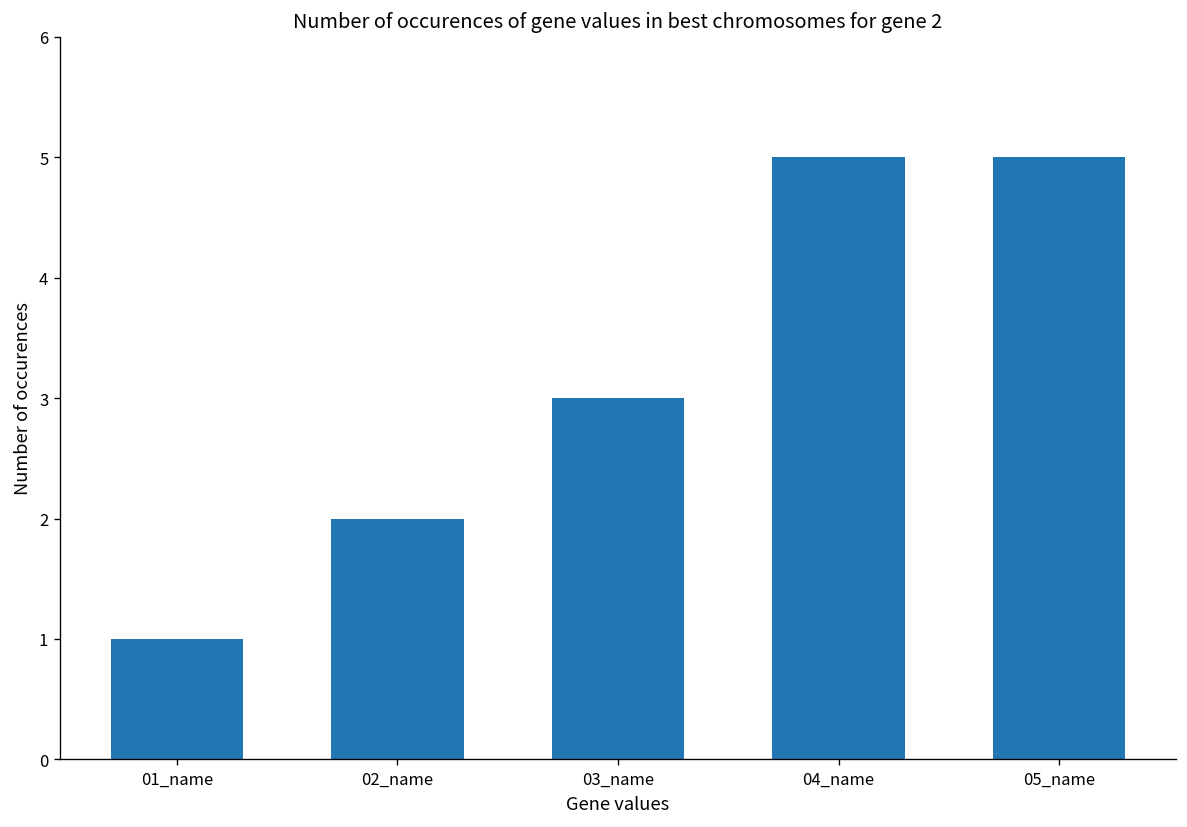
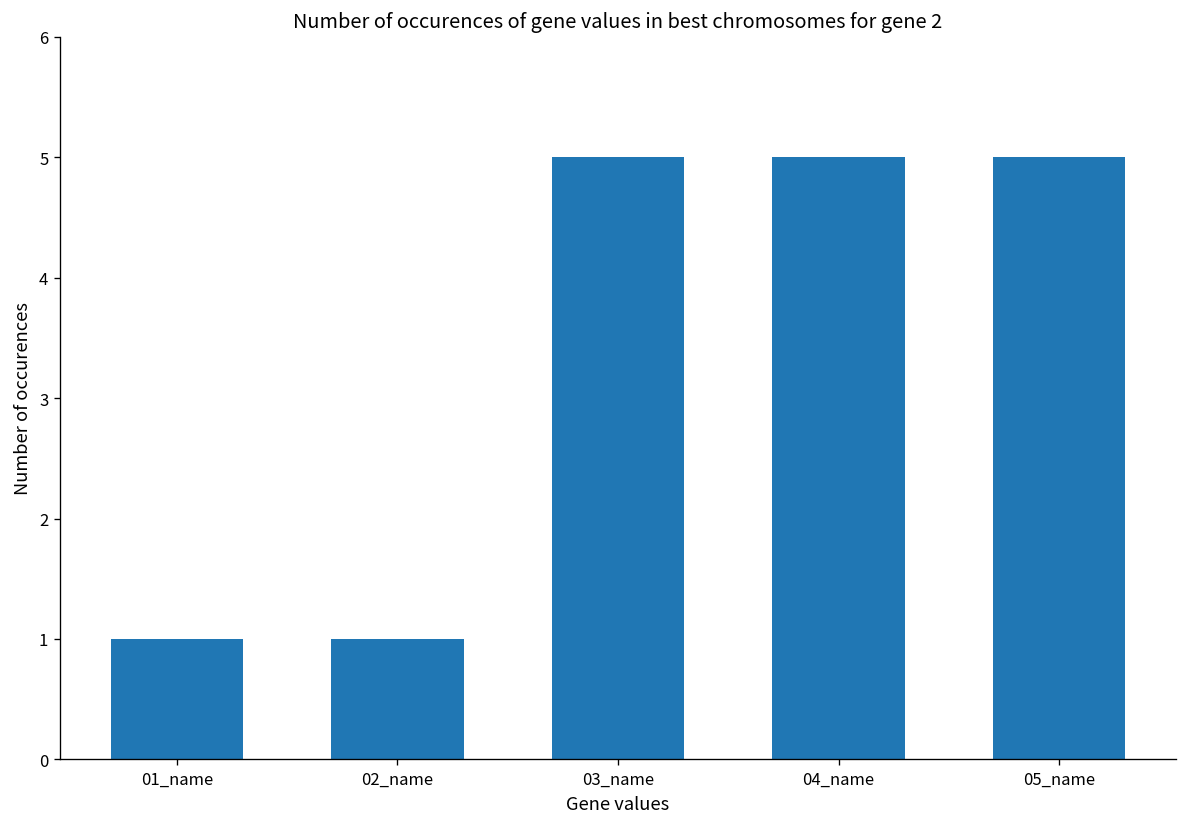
02_name: 2 -> 1
03_name: 3 -> 5
